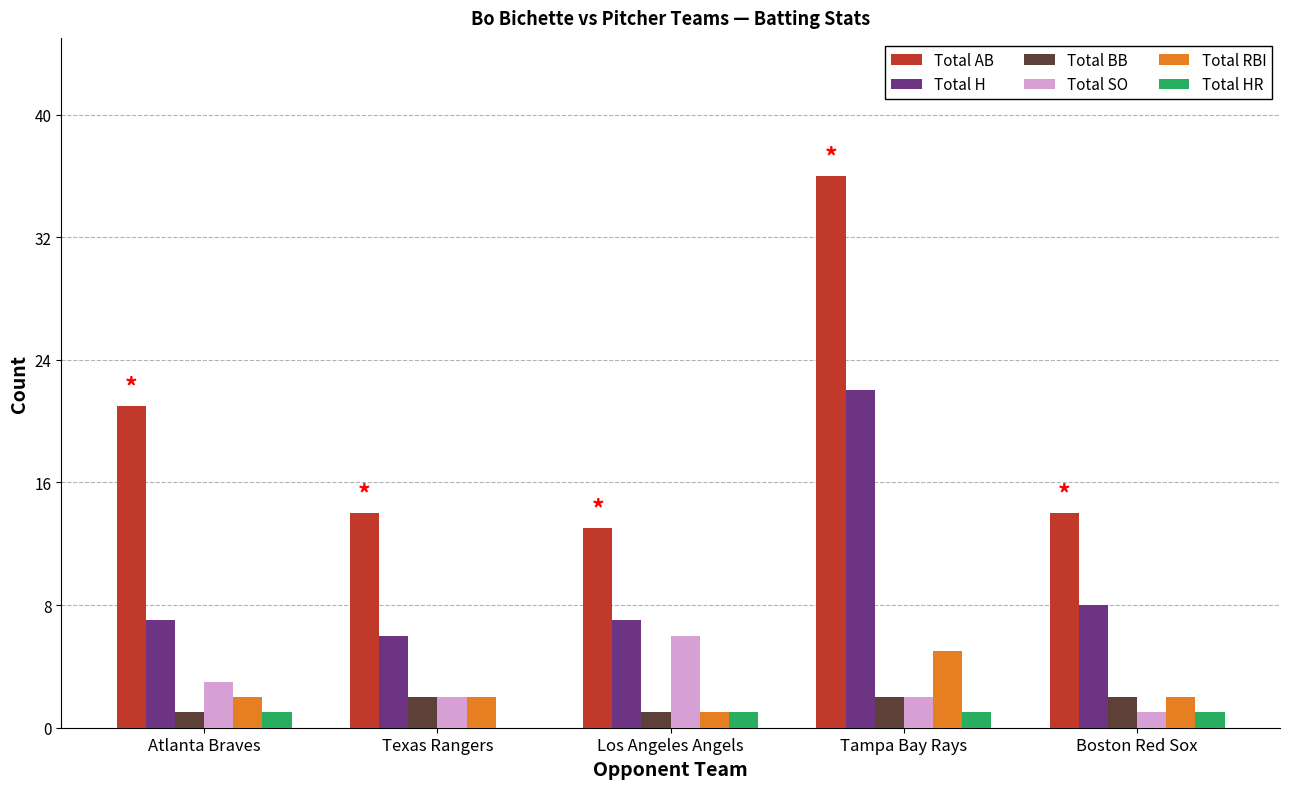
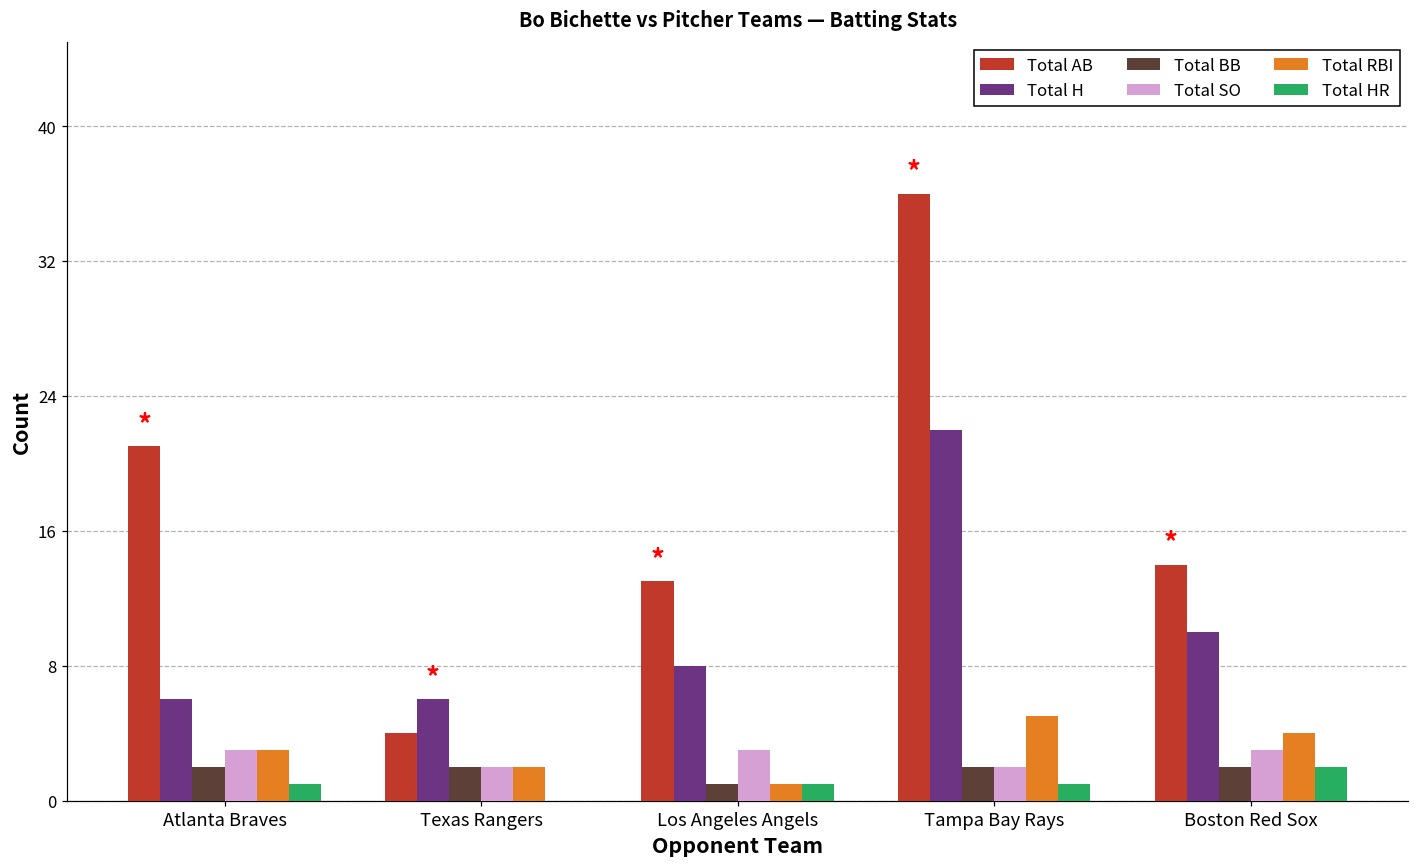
Total H, Atlanta Braves: 7 -> 6
Total BB, Atlanta Braves: 1 -> 2
Total RBI, Atlanta Braves: 2 -> 3
Total AB, Texas Rangers: 14 -> 4
Total H, Los Angeles Angels: 7 -> 8
Total SO, Los Angeles Angels: 6 -> 3
Total H, Boston Red Sox: 8 -> 10
Total SO, Boston Red Sox: 1 -> 3
Total RBI, Boston Red Sox: 2 -> 4
Total HR, Boston Red Sox: 1 -> 2
